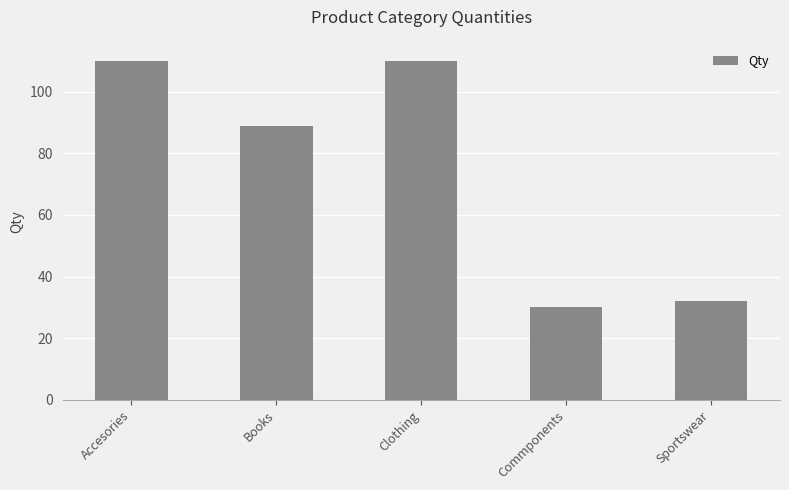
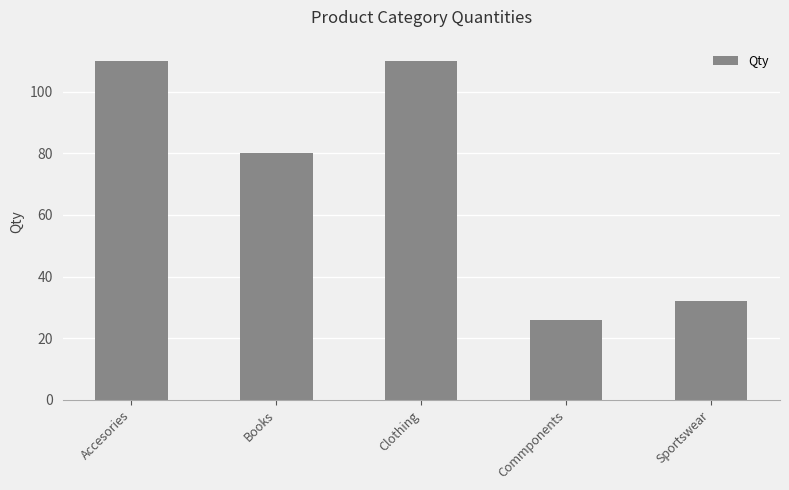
Books: 89 -> 80
Commponents: 30 -> 26
